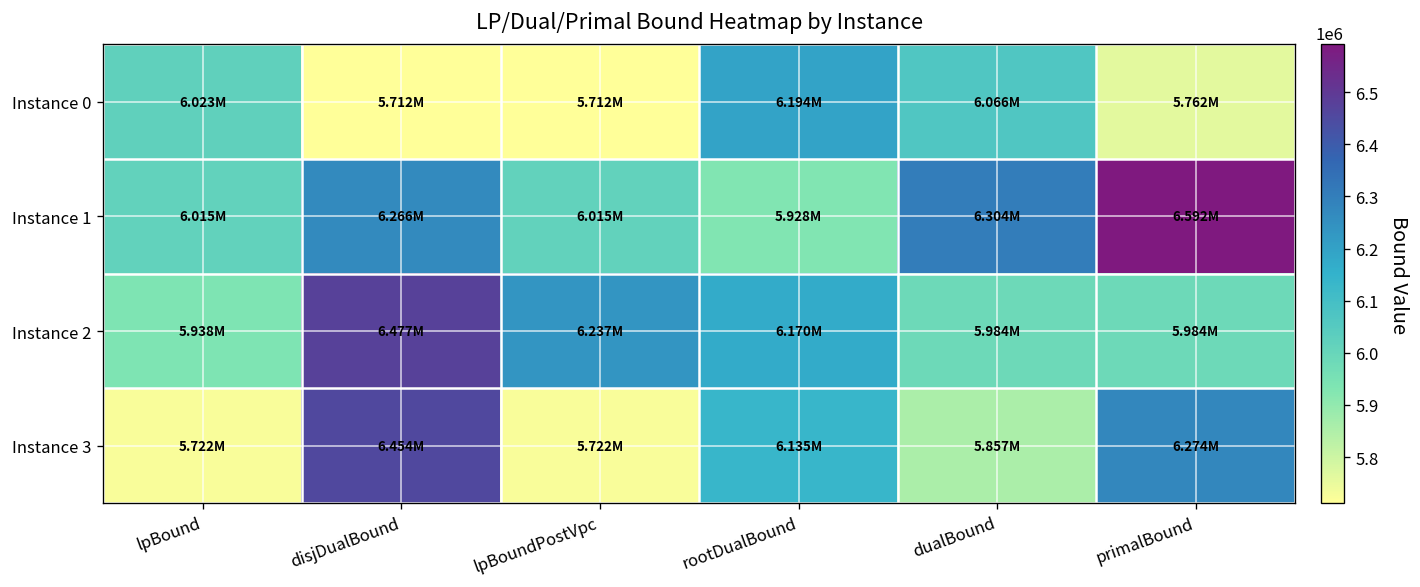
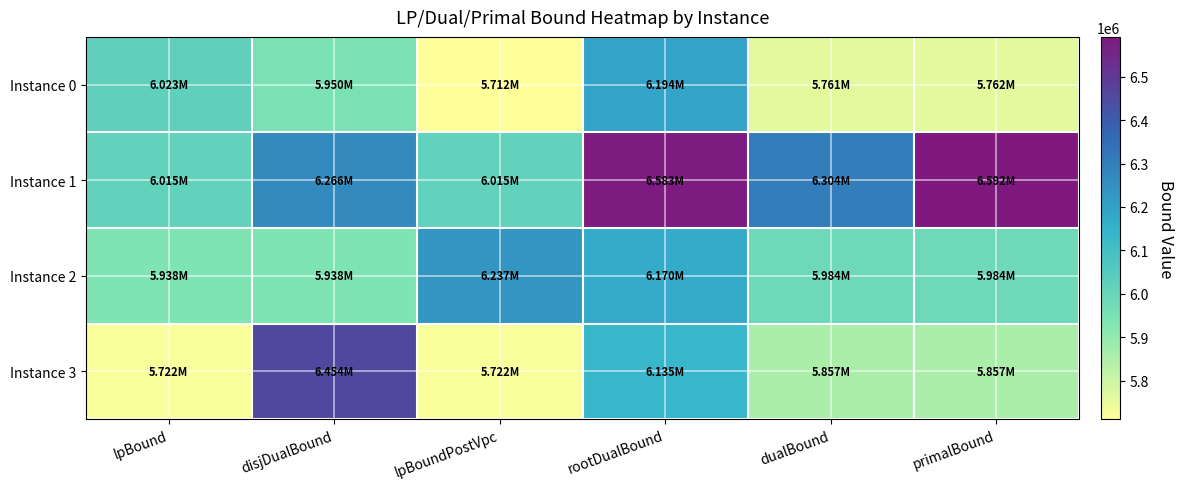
Instance 0, disjDualBound: 5.712M -> 5.950M
Instance 0, dualBound: 6.066M -> 5.761M
Instance 1, rootDualBound: 5.928M -> 6.583M
Instance 2, disjDualBound: 6.477M -> 5.938M
Instance 3, primalBound: 6.274M -> 5.857M
